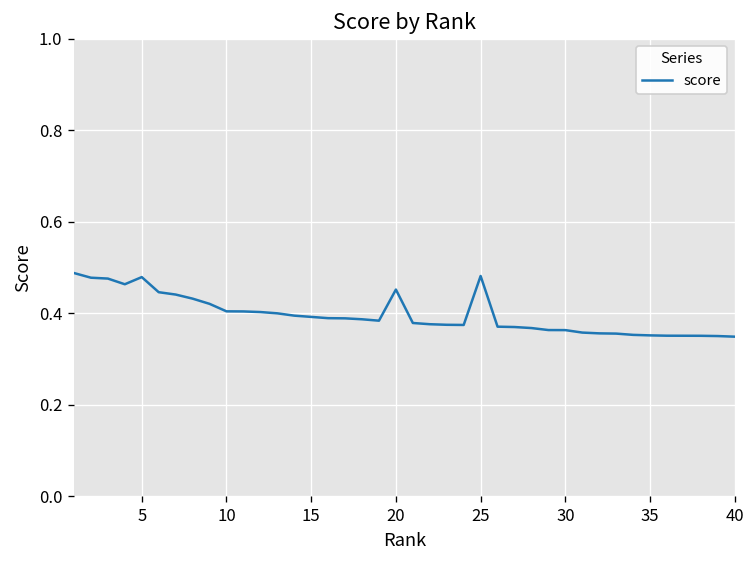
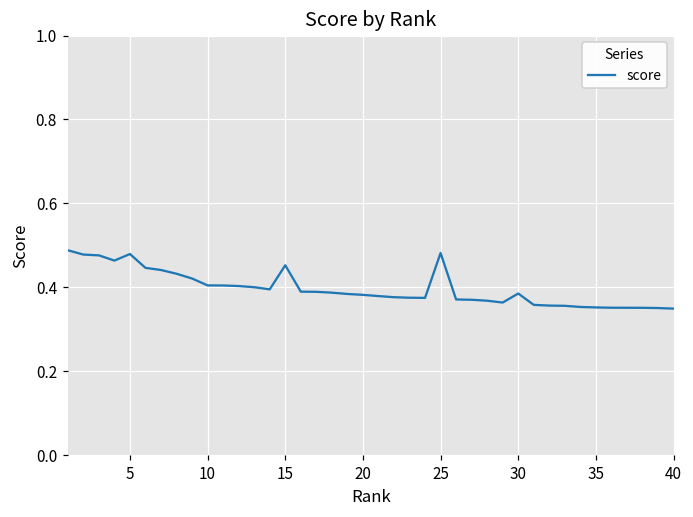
15: 0.39 -> 0.45
20: 0.45 -> 0.38
30: 0.36 -> 0.39
